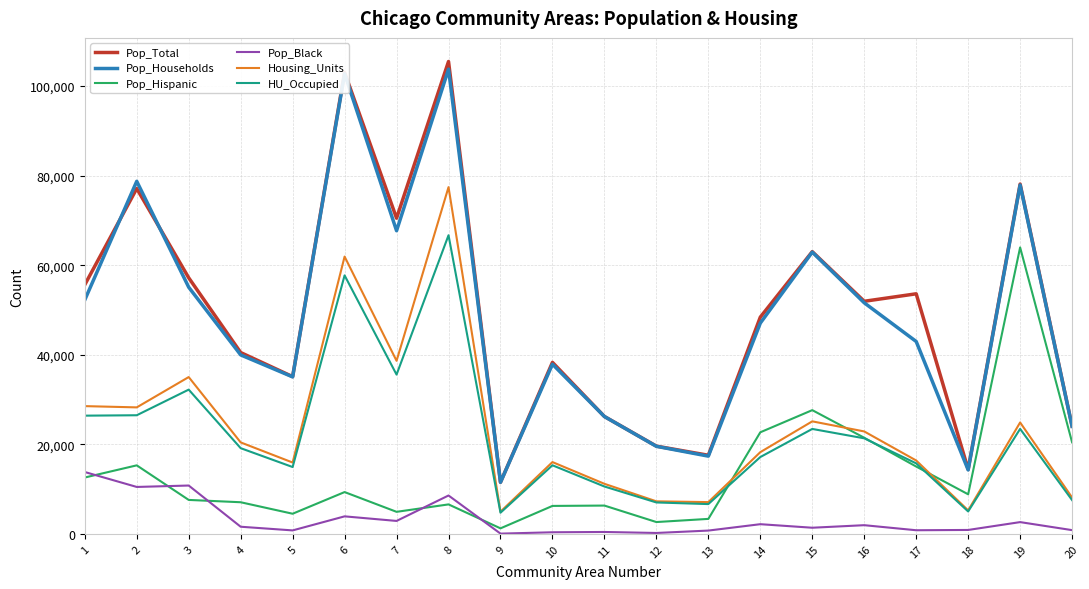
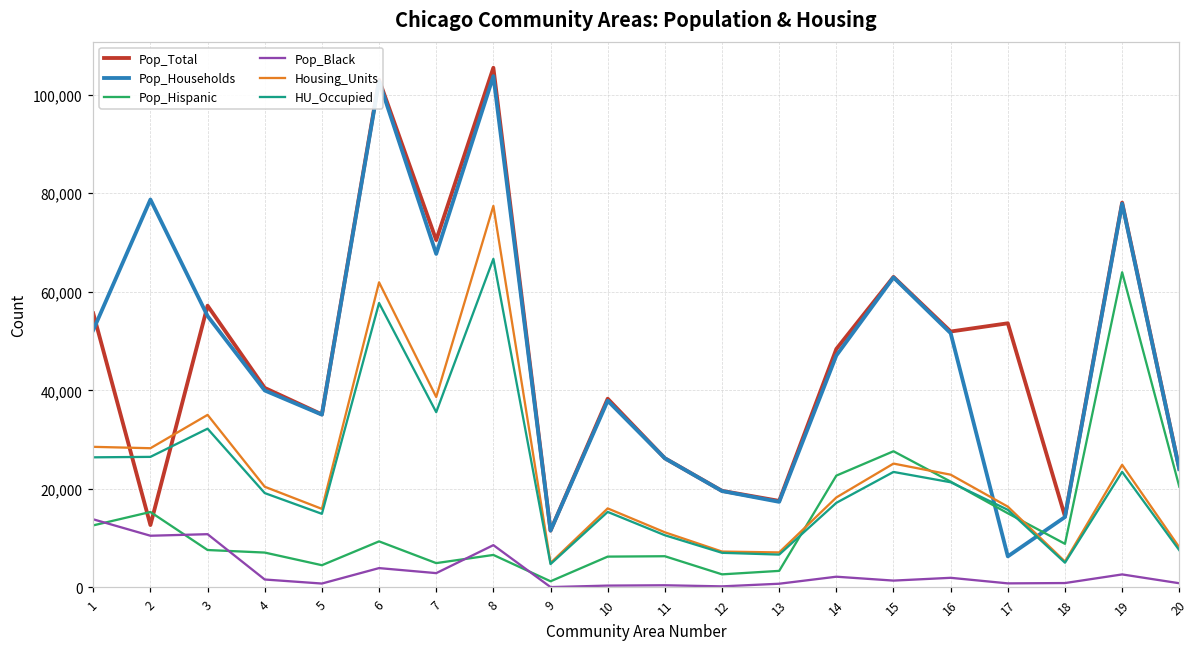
Pop_Total, 2: 77,000 -> 13,000
Pop_Households, 17: 43,000 -> 6,000
